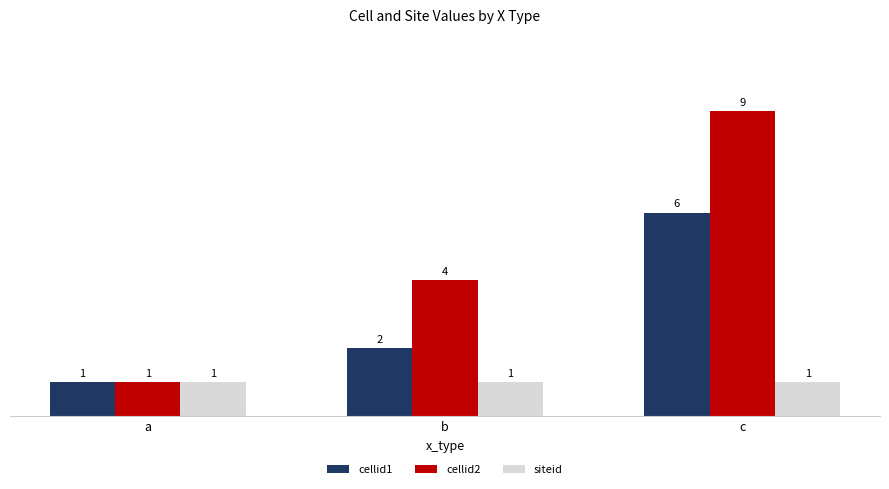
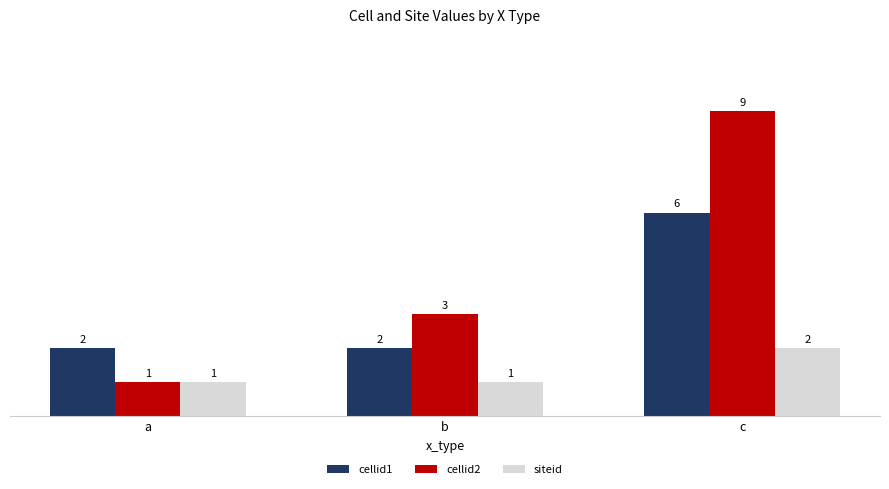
cellid1, a: 1 -> 2
cellid2, b: 4 -> 3
siteid, c: 1 -> 2
